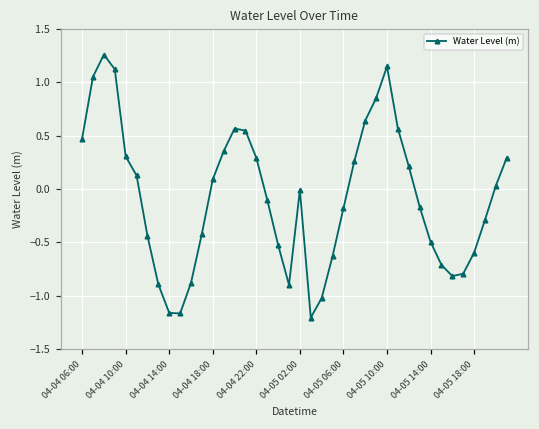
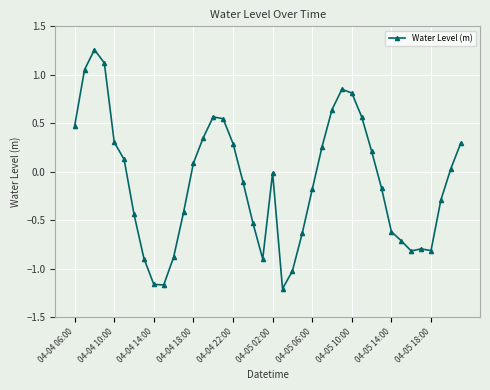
04-05 10:00: 1.1 -> 0.8
04-05 14:00: -0.5 -> -0.6
04-05 18:00: -0.6 -> -0.8
